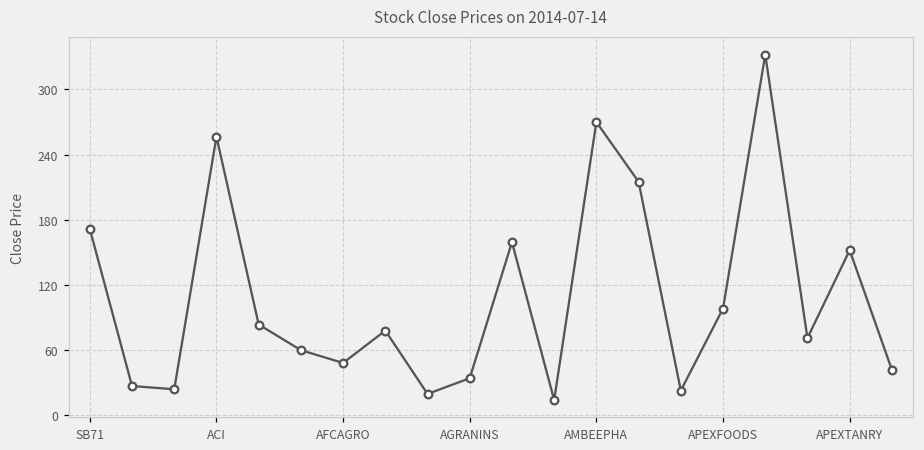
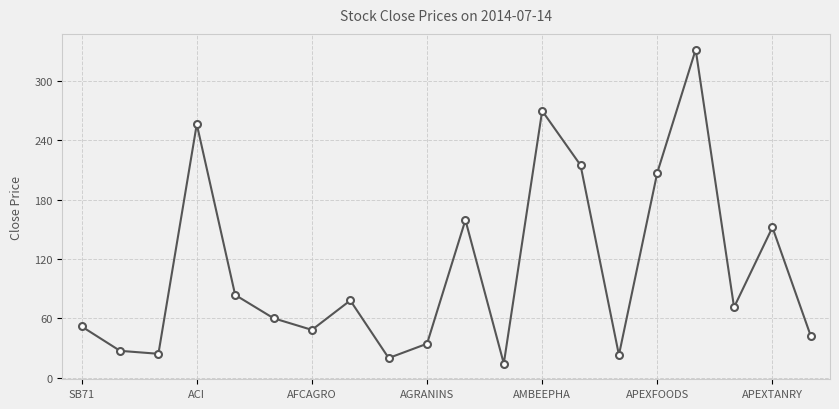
SB71: 170 -> 50
APEXFOODS: 100 -> 210
